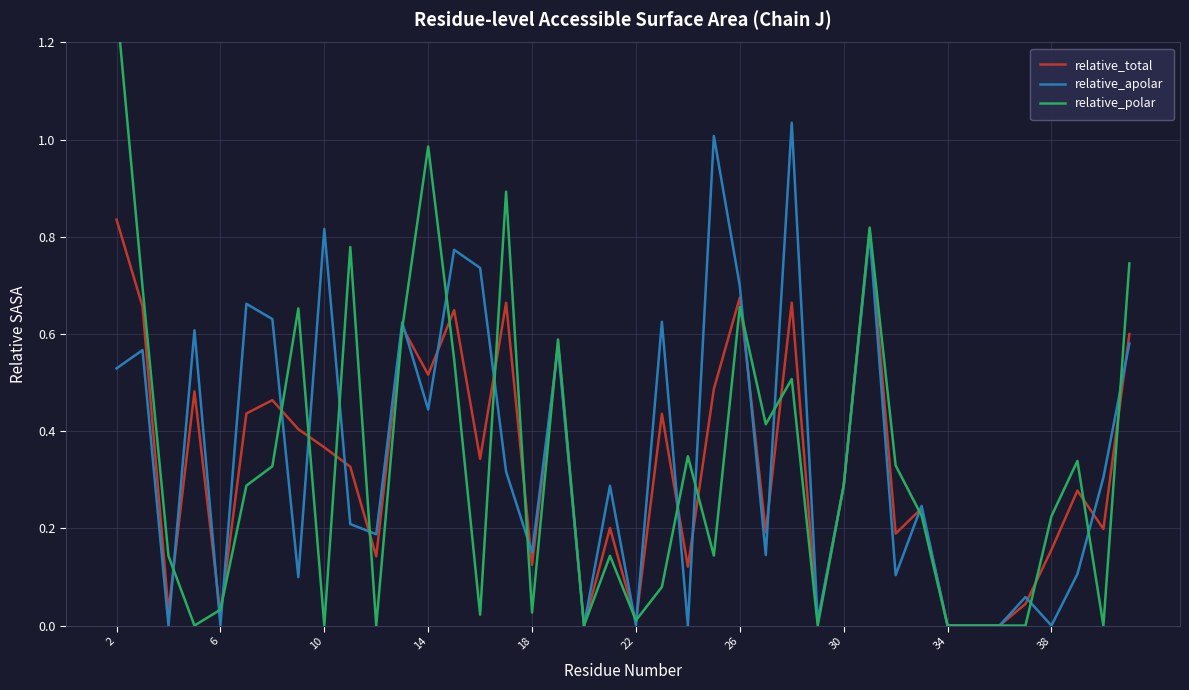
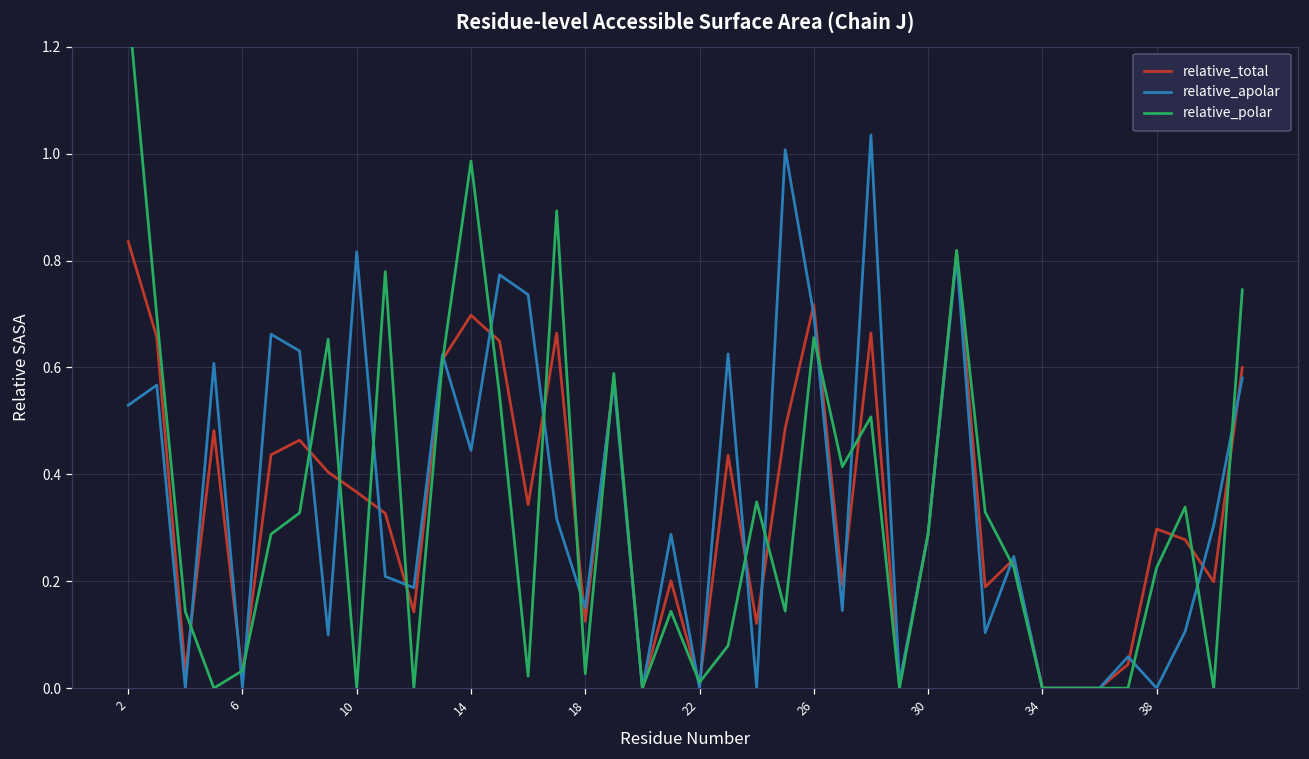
relative_total, 14: 0.52 -> 0.70
relative_total, 26: 0.68 -> 0.72
relative_total, 38: 0.16 -> 0.30
